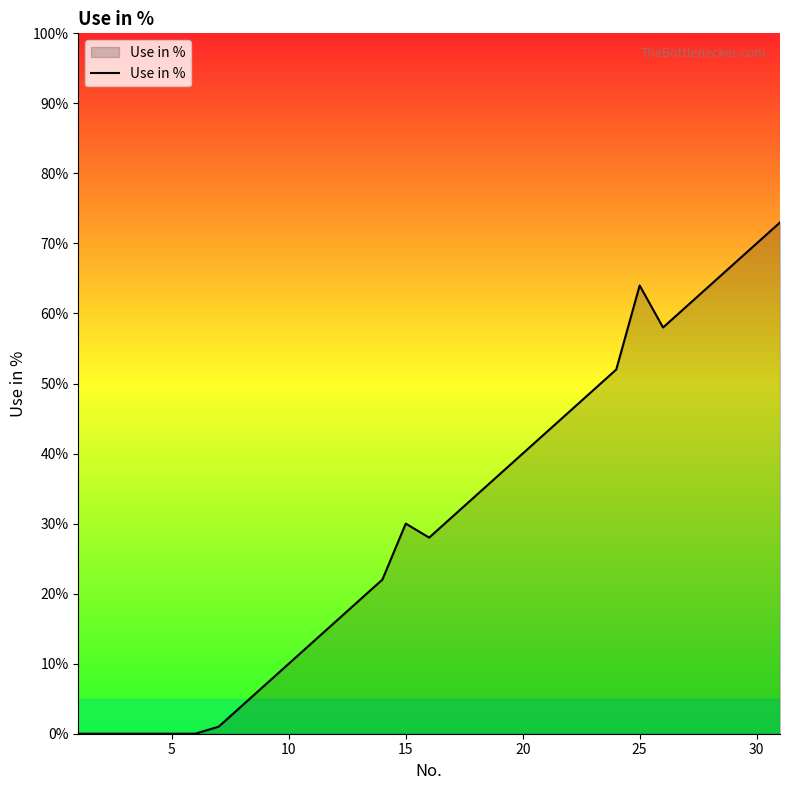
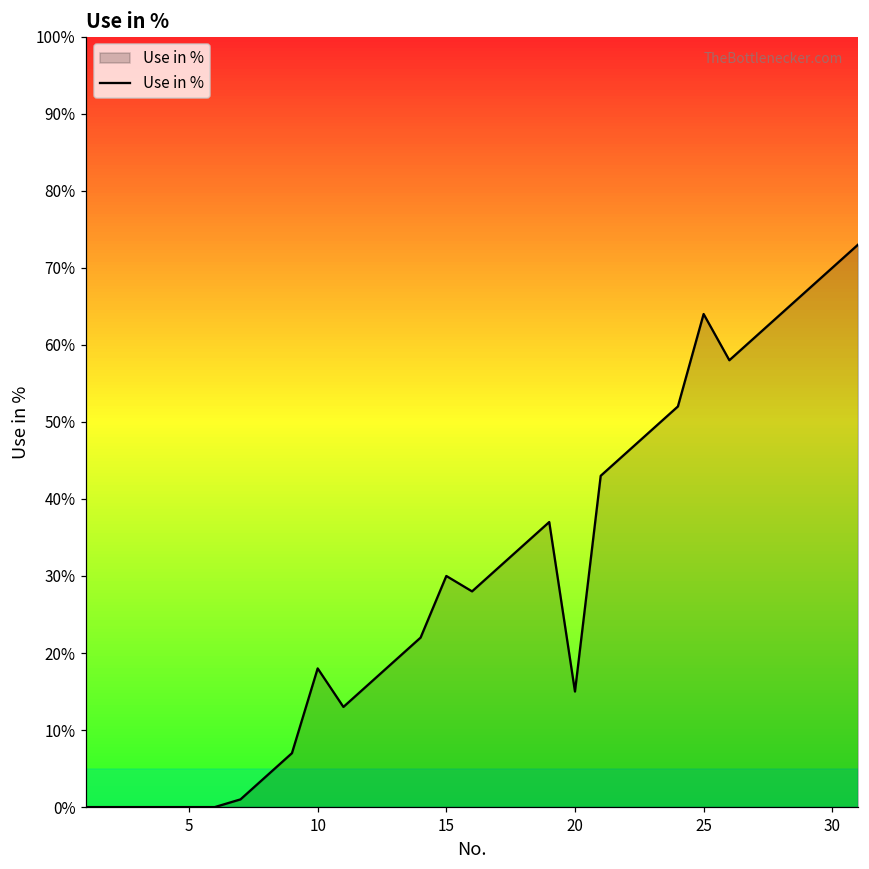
10: 10% -> 18%
20: 40% -> 15%
